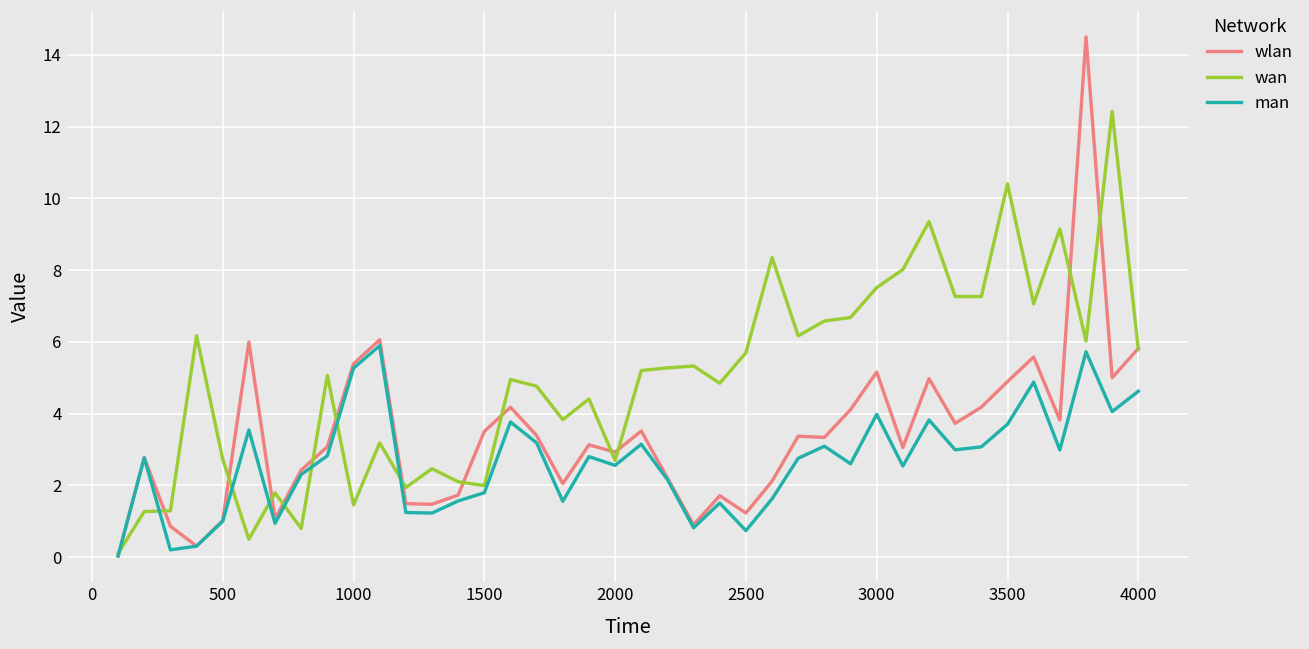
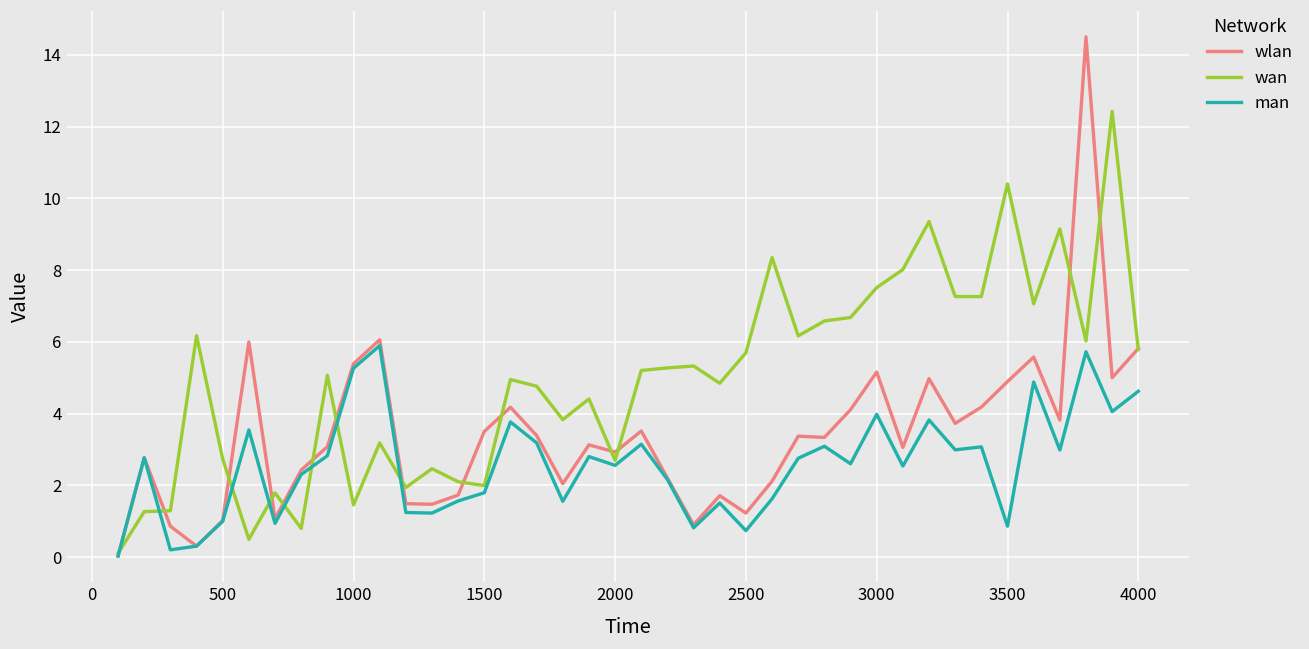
man, 3500: 3.7 -> 0.9
